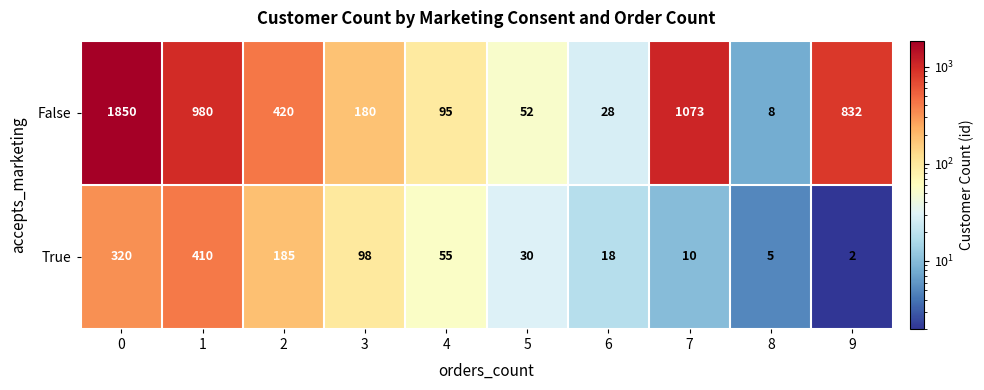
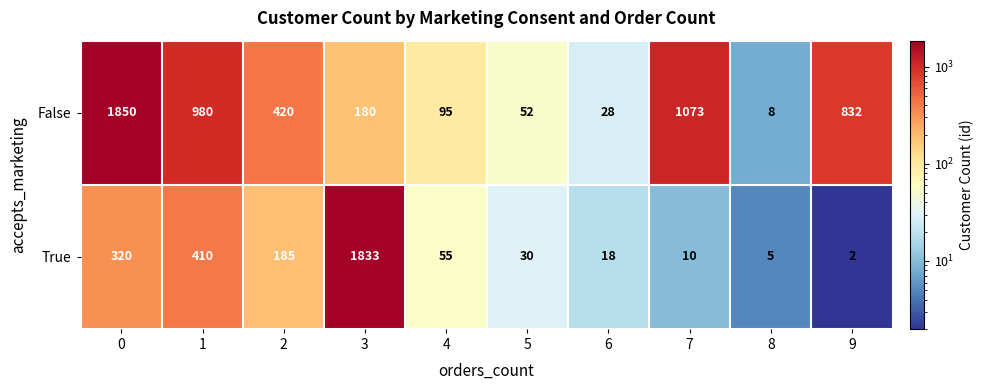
True, 3: 98 -> 1833
